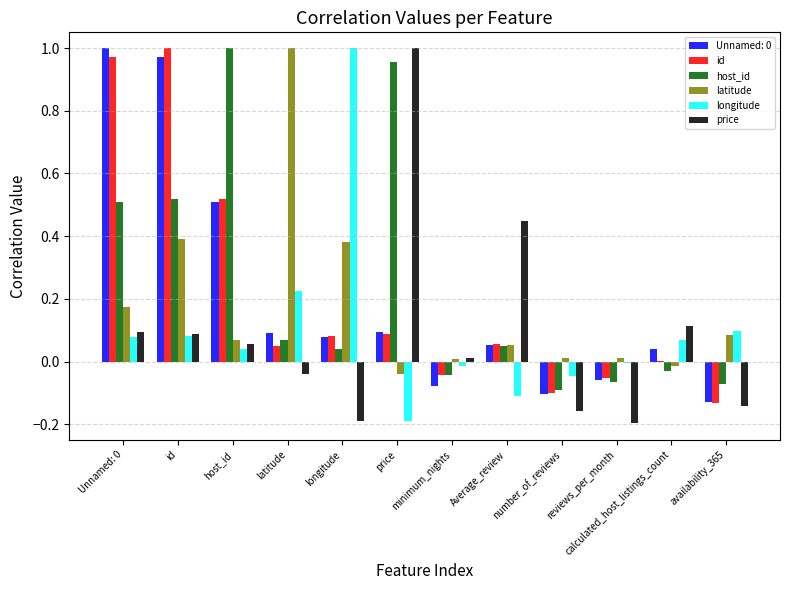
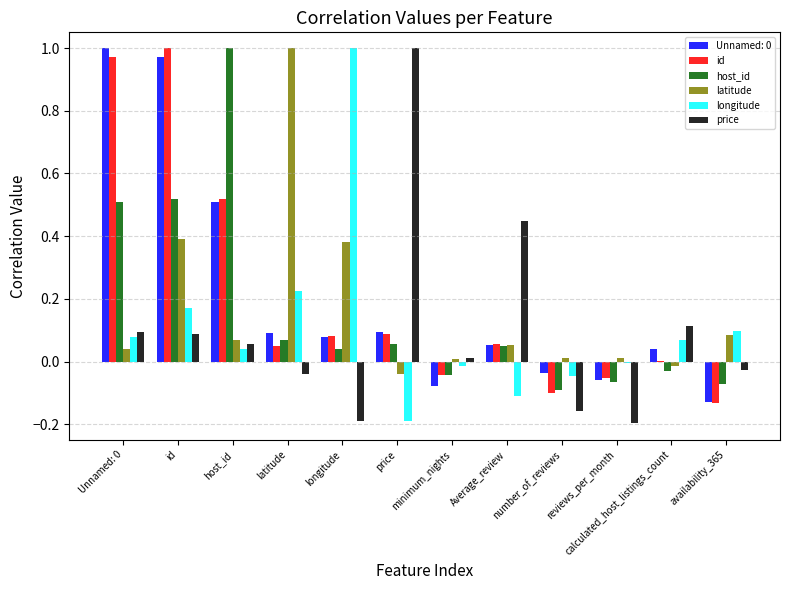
latitude, Unnamed: 0: 0.17 -> 0.04
longitude, id: 0.08 -> 0.17
host_id, price: 0.95 -> 0.06
Unnamed: 0, number_of_reviews: -0.10 -> -0.04
price, availability_365: -0.14 -> -0.03
